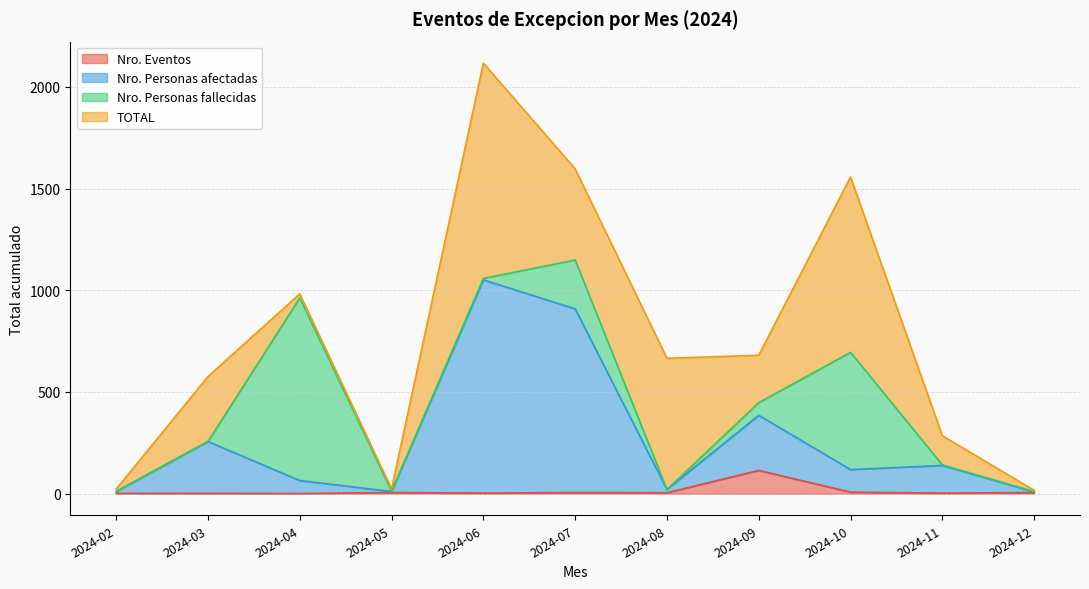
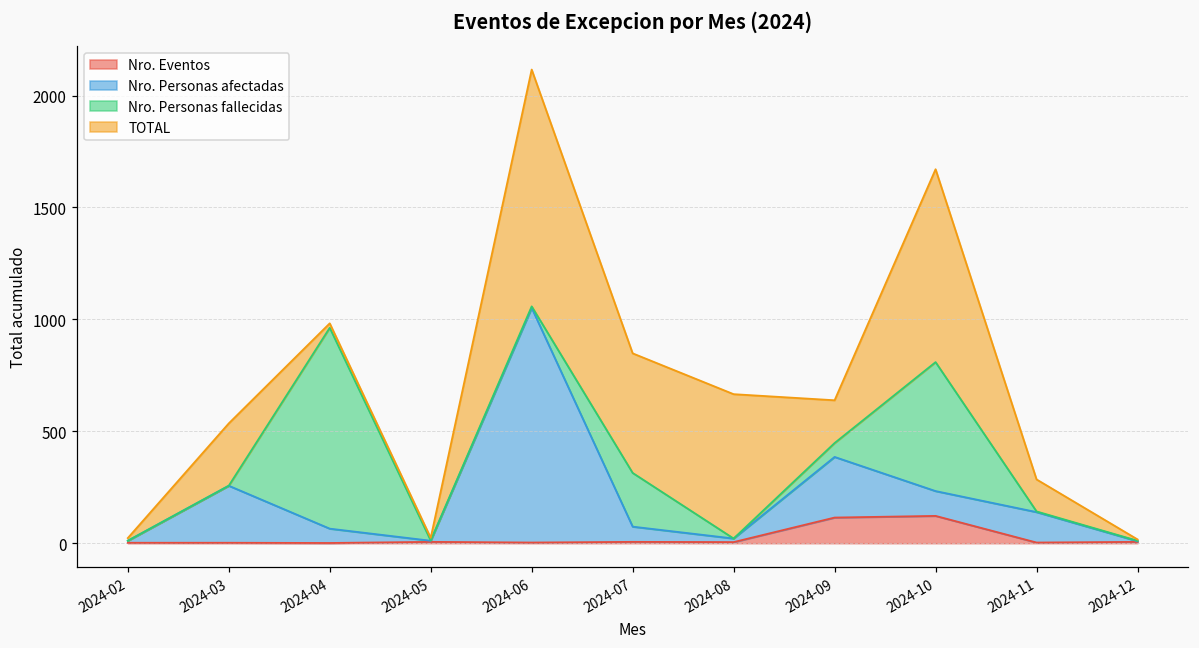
TOTAL, 2024-03: 320 -> 280
Nro. Personas afectadas, 2024-07: 900 -> 70
TOTAL, 2024-07: 450 -> 530
TOTAL, 2024-09: 230 -> 190
Nro. Eventos, 2024-10: 10 -> 120
